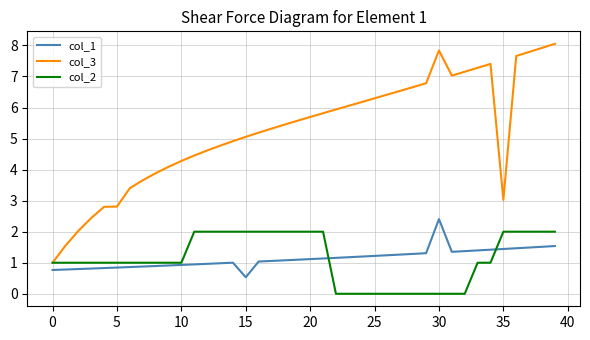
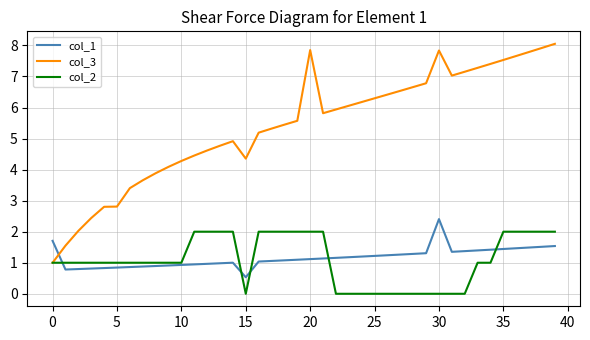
col_1, 0: 0.8 -> 1.7
col_3, 15: 5.1 -> 4.4
col_2, 15: 2 -> 0
col_3, 20: 5.7 -> 7.9
col_3, 35: 3.0 -> 7.5
